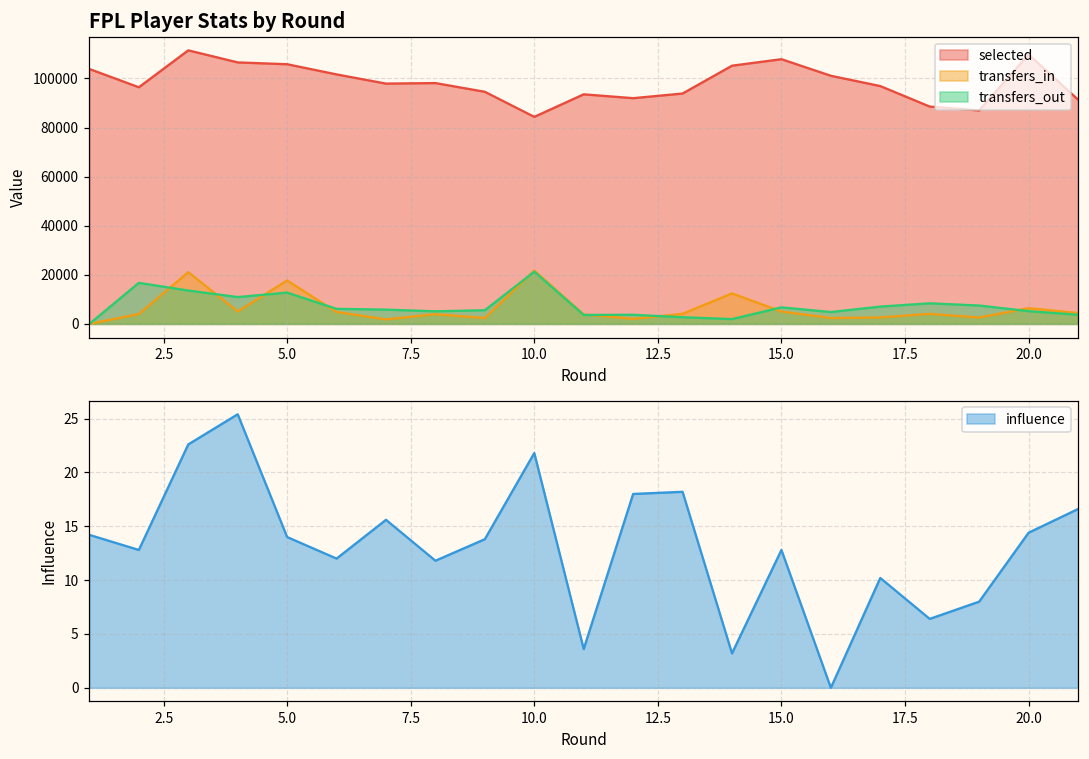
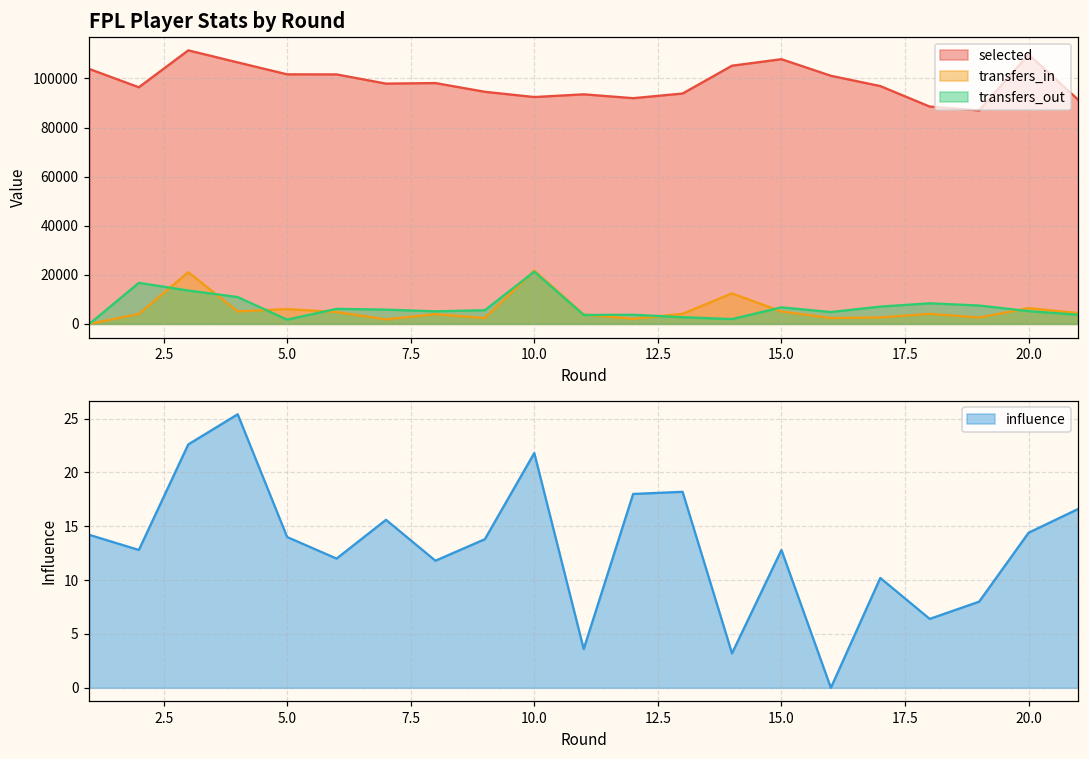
FPL Player Stats by Round, selected, 5.0: 106000 -> 102000
FPL Player Stats by Round, transfers_in, 5.0: 18000 -> 6000
FPL Player Stats by Round, transfers_out, 5.0: 13000 -> 2000
FPL Player Stats by Round, selected, 10.0: 84000 -> 92000
